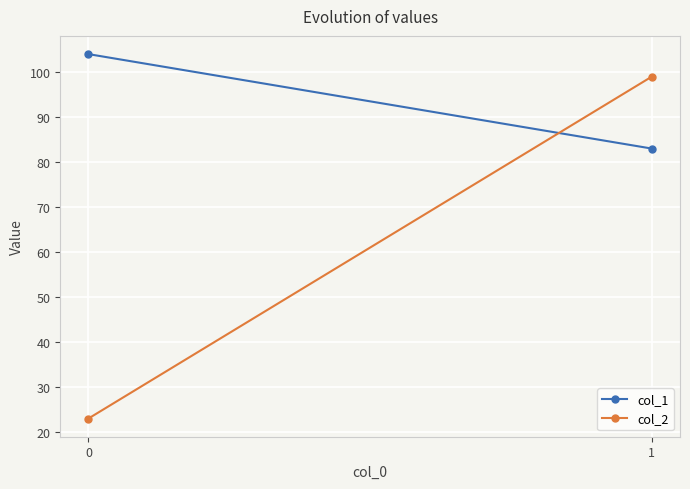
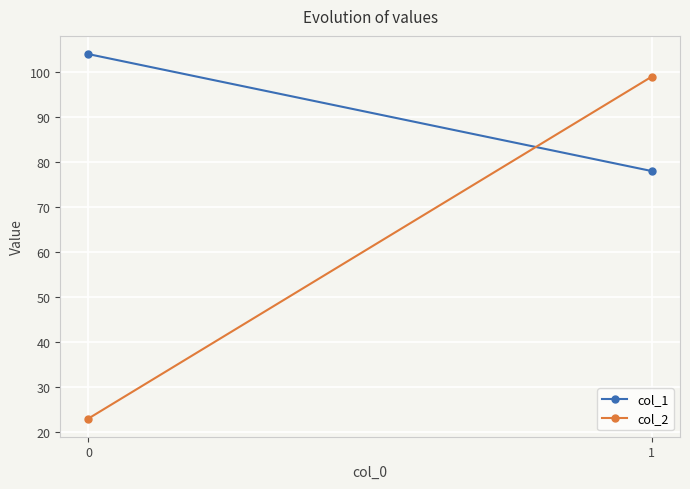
col_1, 1: 83 -> 78
